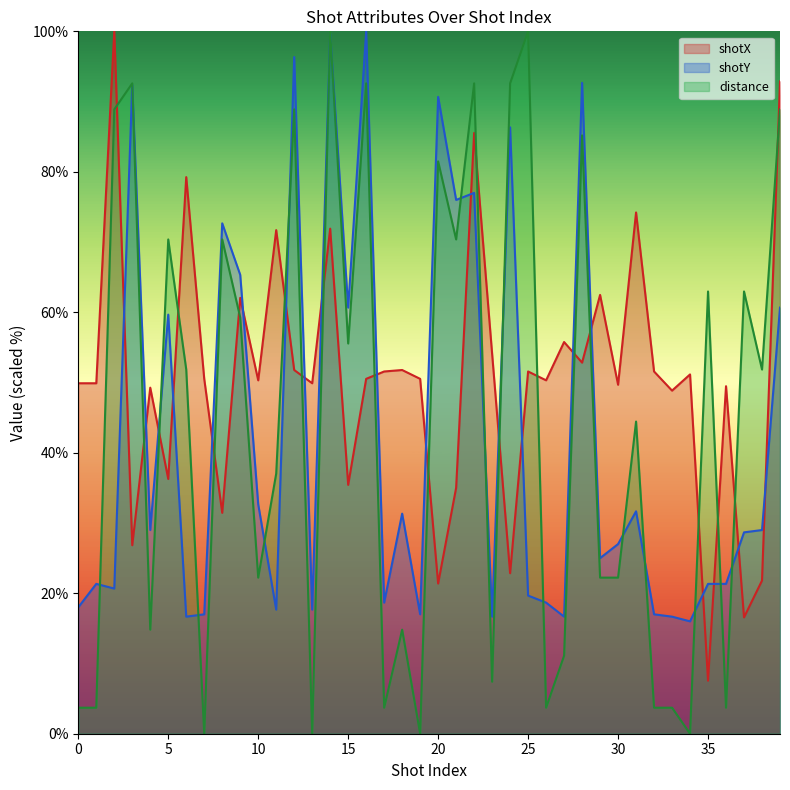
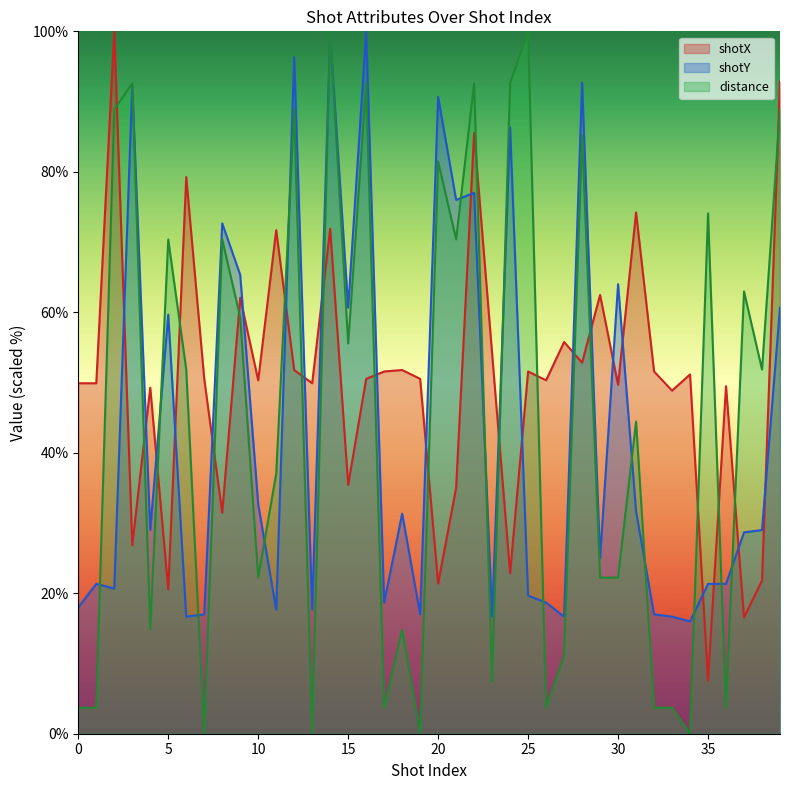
shotX, 5: 36% -> 21%
shotY, 30: 27% -> 64%
distance, 35: 63% -> 74%
